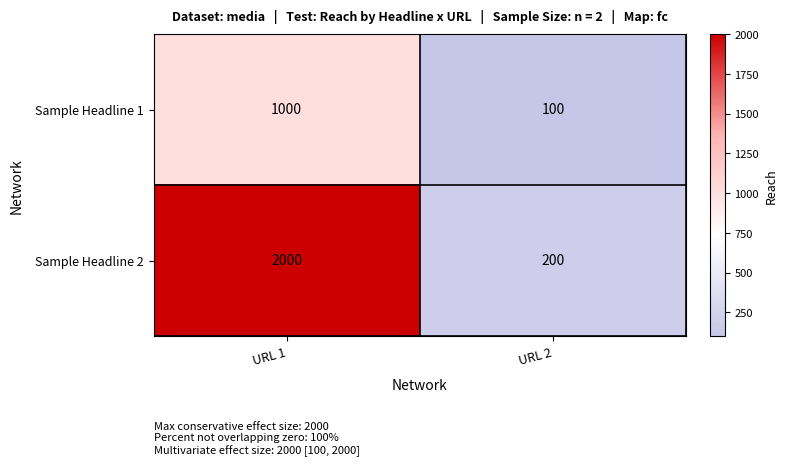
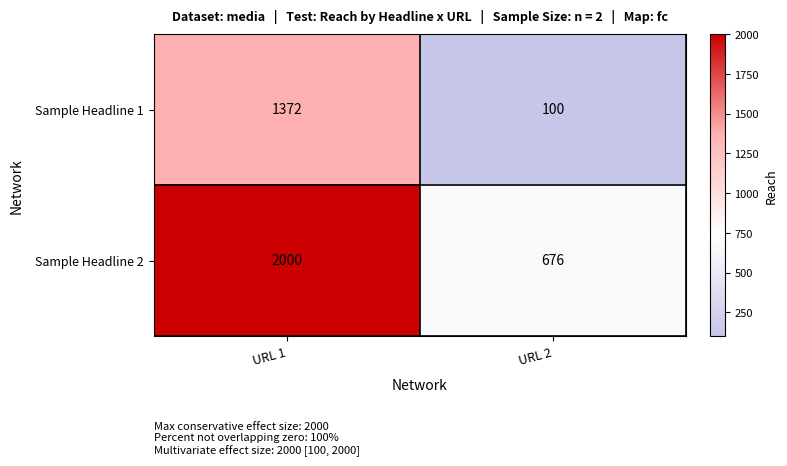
Sample Headline 1, URL 1: 1000 -> 1372
Sample Headline 2, URL 2: 200 -> 676
